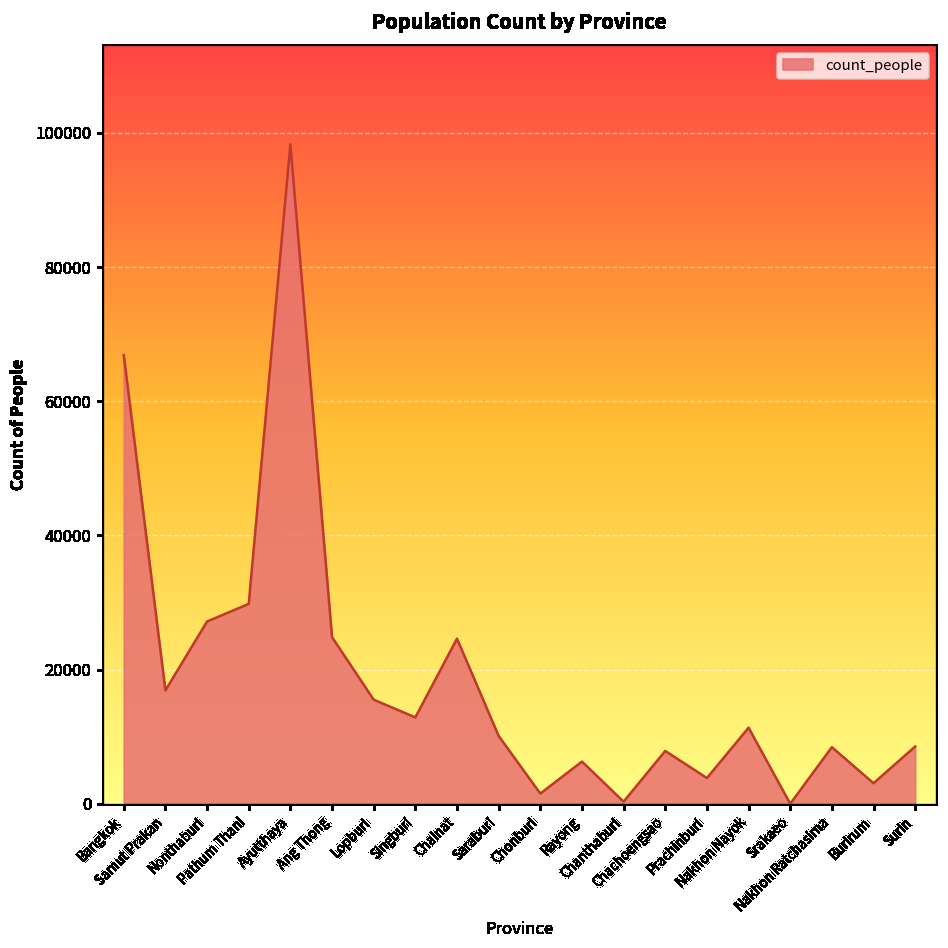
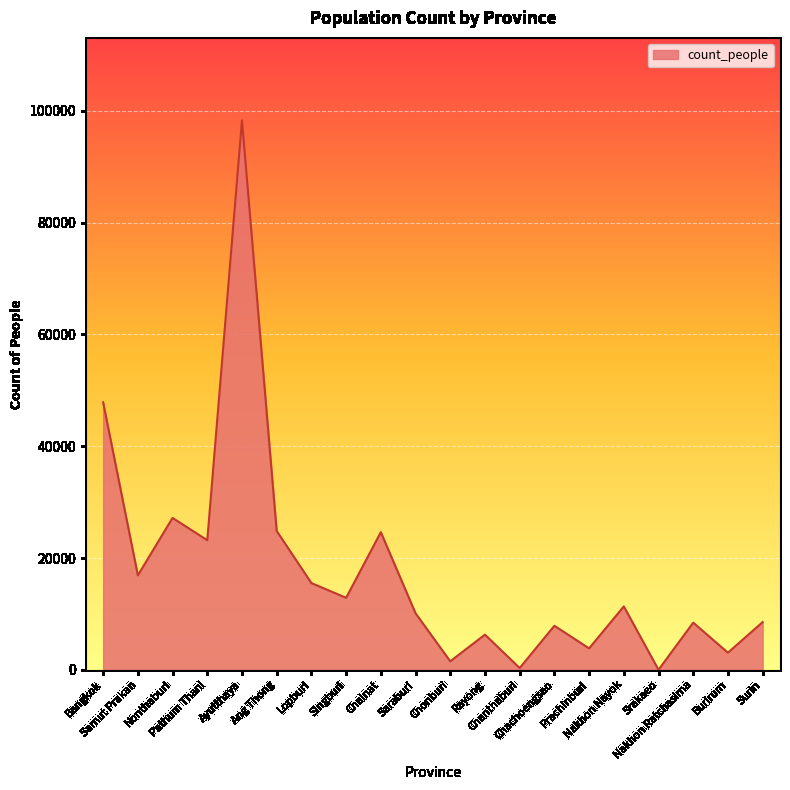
Bangkok: 67000 -> 48000
Pathum Thani: 30000 -> 23000
